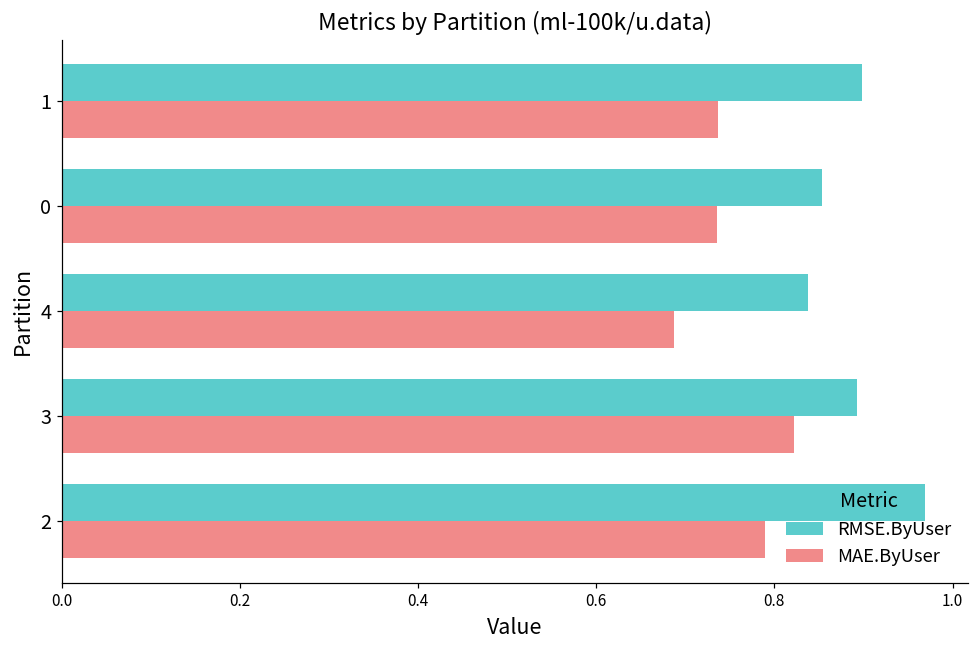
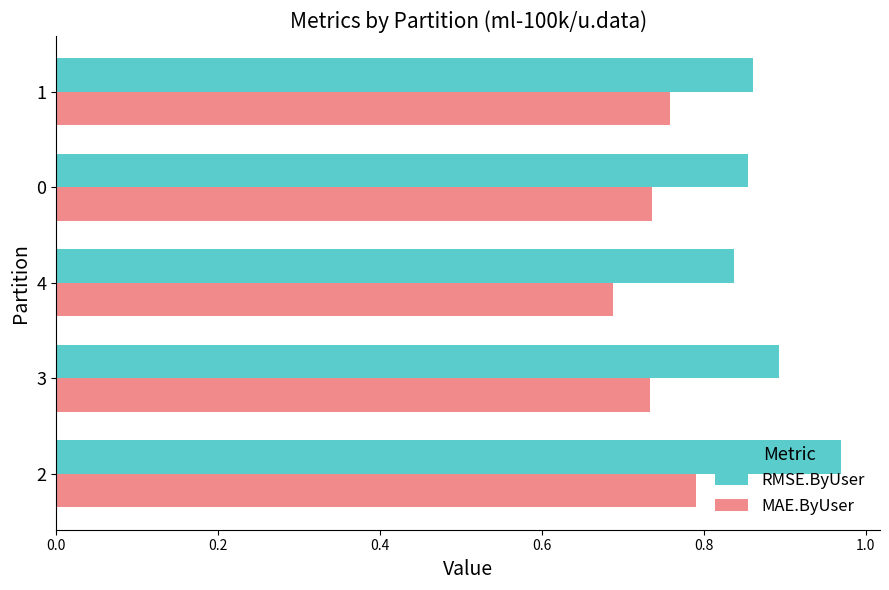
RMSE.ByUser, 1: 0.90 -> 0.86
MAE.ByUser, 1: 0.74 -> 0.76
MAE.ByUser, 3: 0.82 -> 0.73
